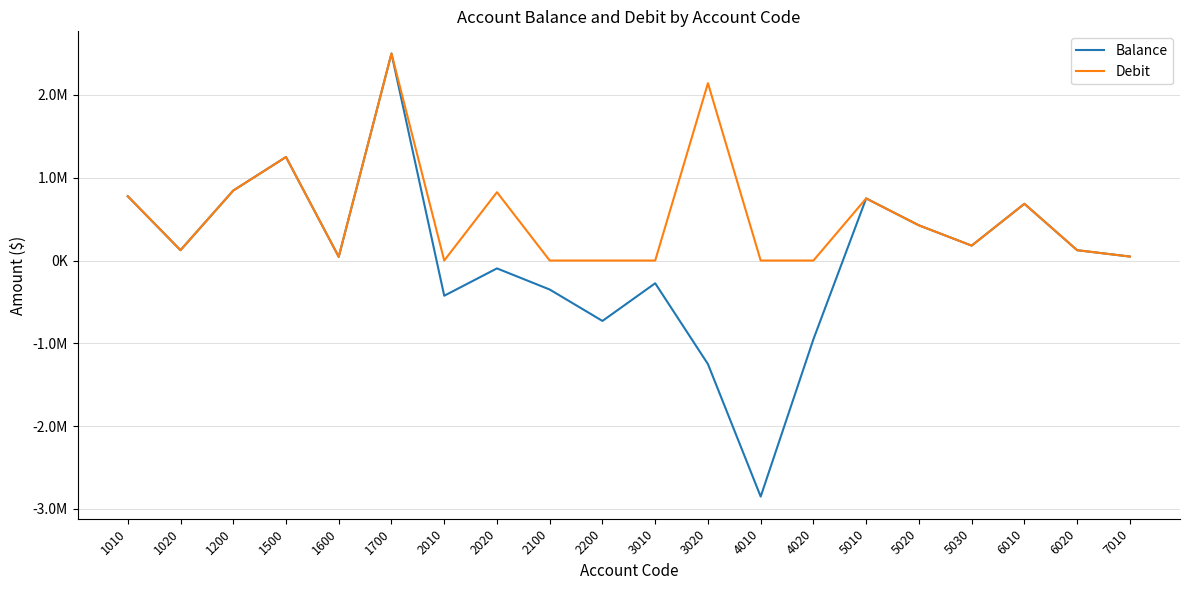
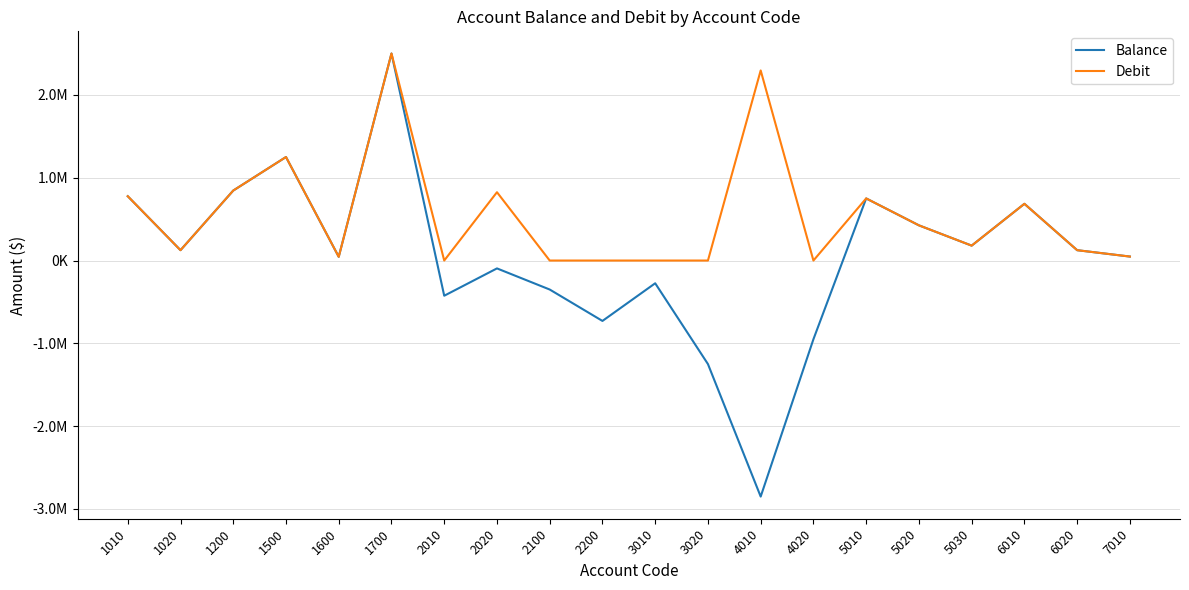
Debit, 3020: 2100000 -> 0
Debit, 4010: 0 -> 2300000
